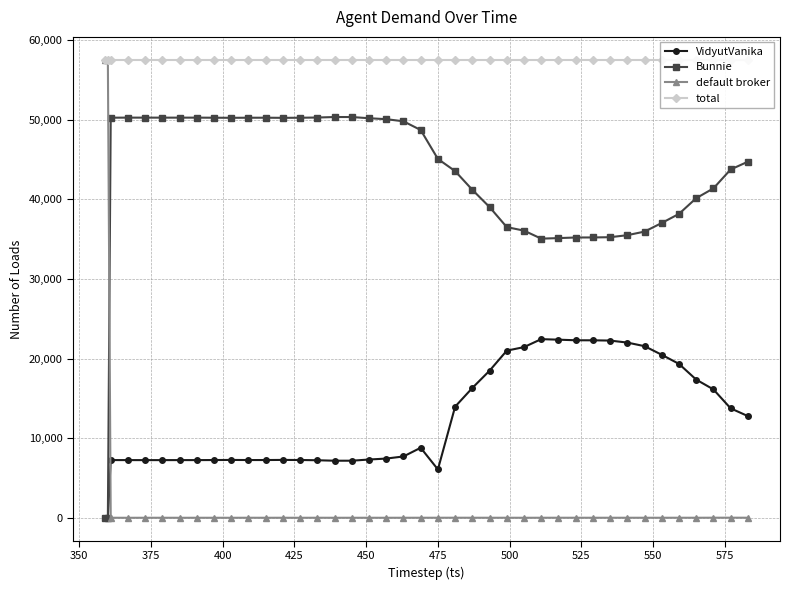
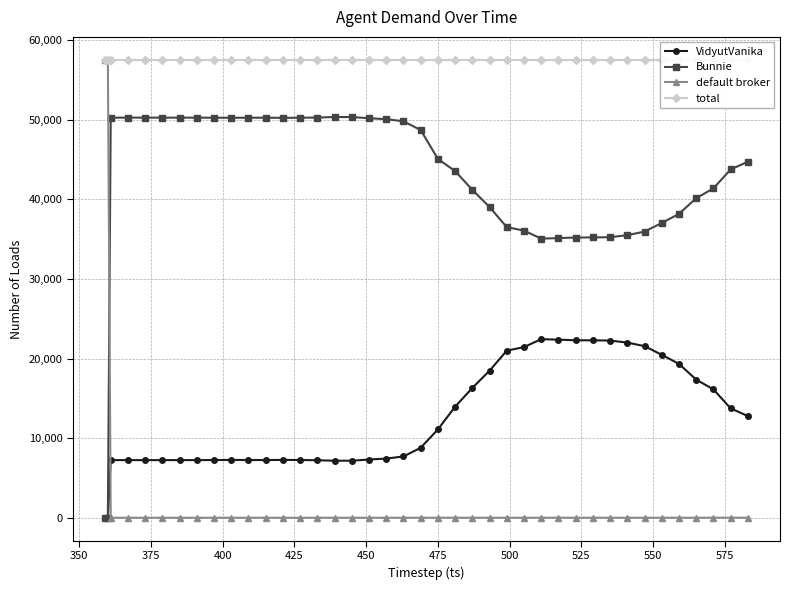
VidyutVanika, 475: 6,000 -> 11,000
